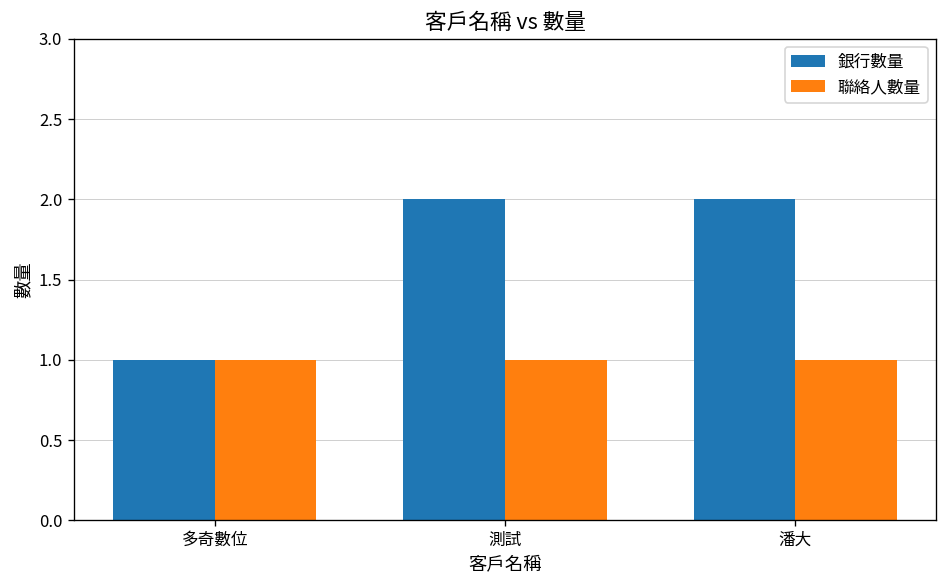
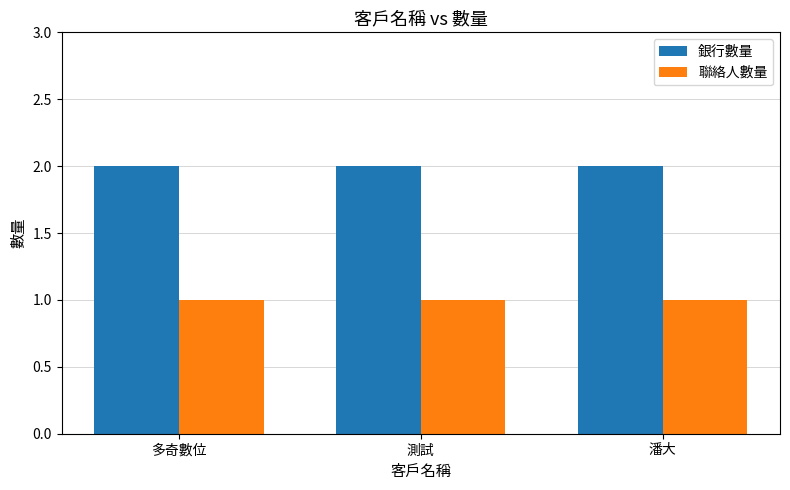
銀行數量, 多奇數位: 1 -> 2
